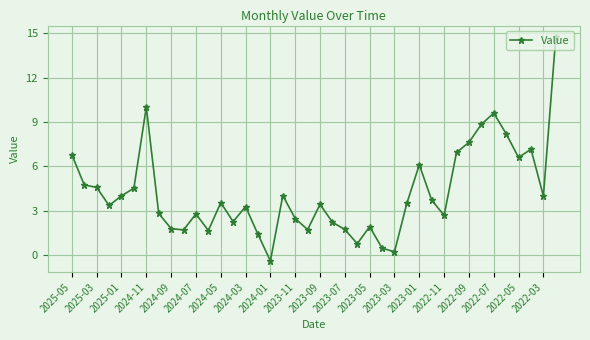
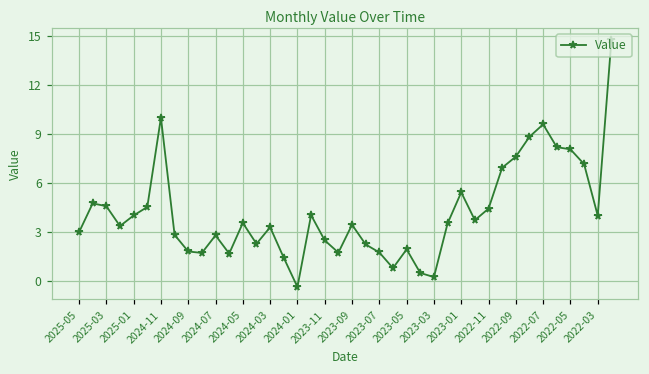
2025-05: 6.8 -> 3.0
2023-01: 6.1 -> 5.4
2022-11: 2.7 -> 4.4
2022-05: 6.6 -> 8.1
